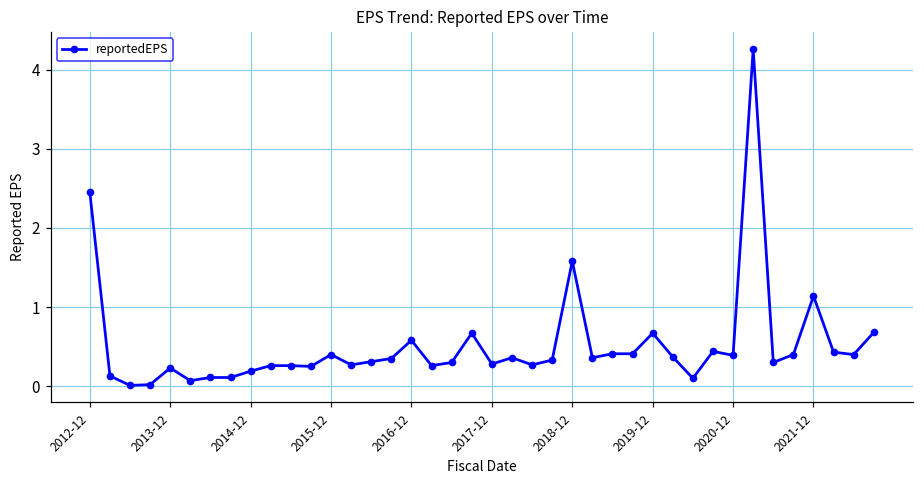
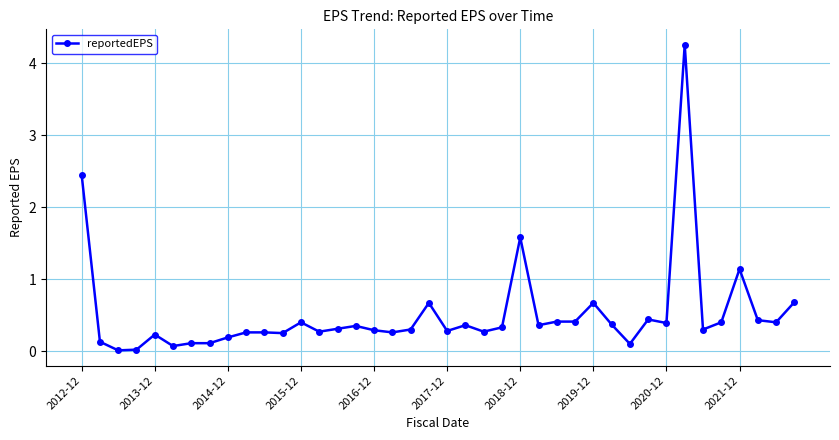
2016-12: 0.6 -> 0.3
